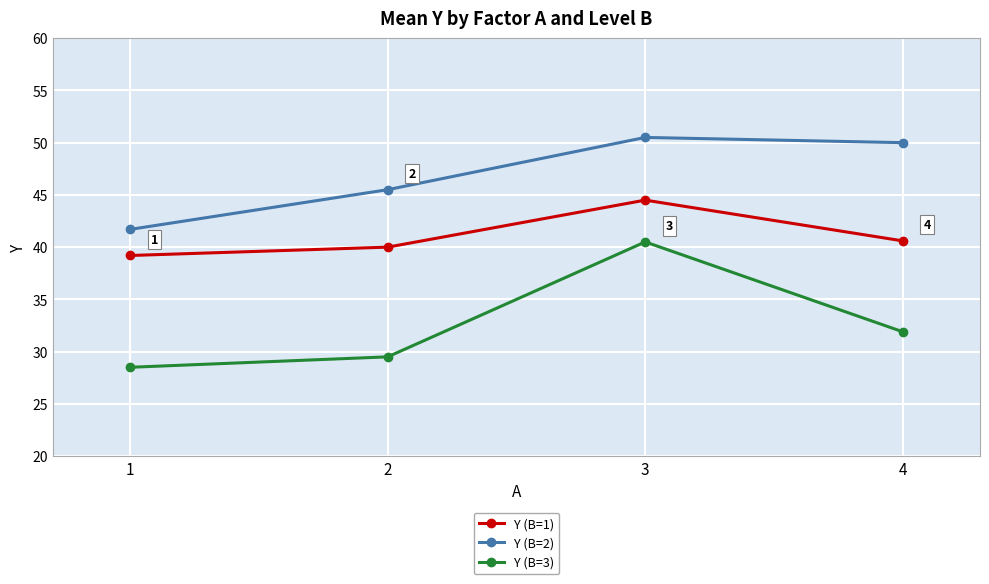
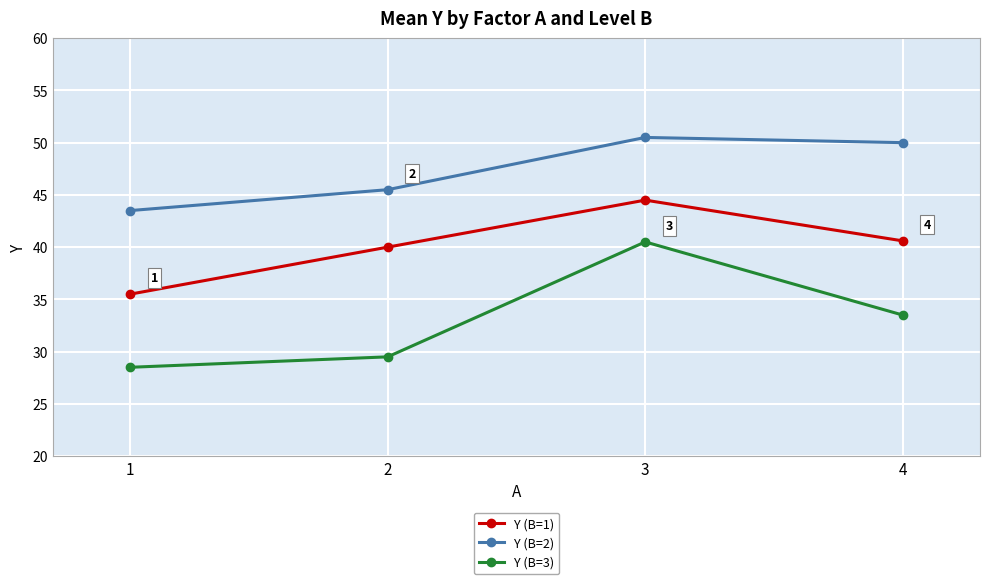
Y (B=1), 1: 39.2 -> 35.5
Y (B=2), 1: 41.7 -> 43.5
Y (B=3), 4: 31.9 -> 33.5
